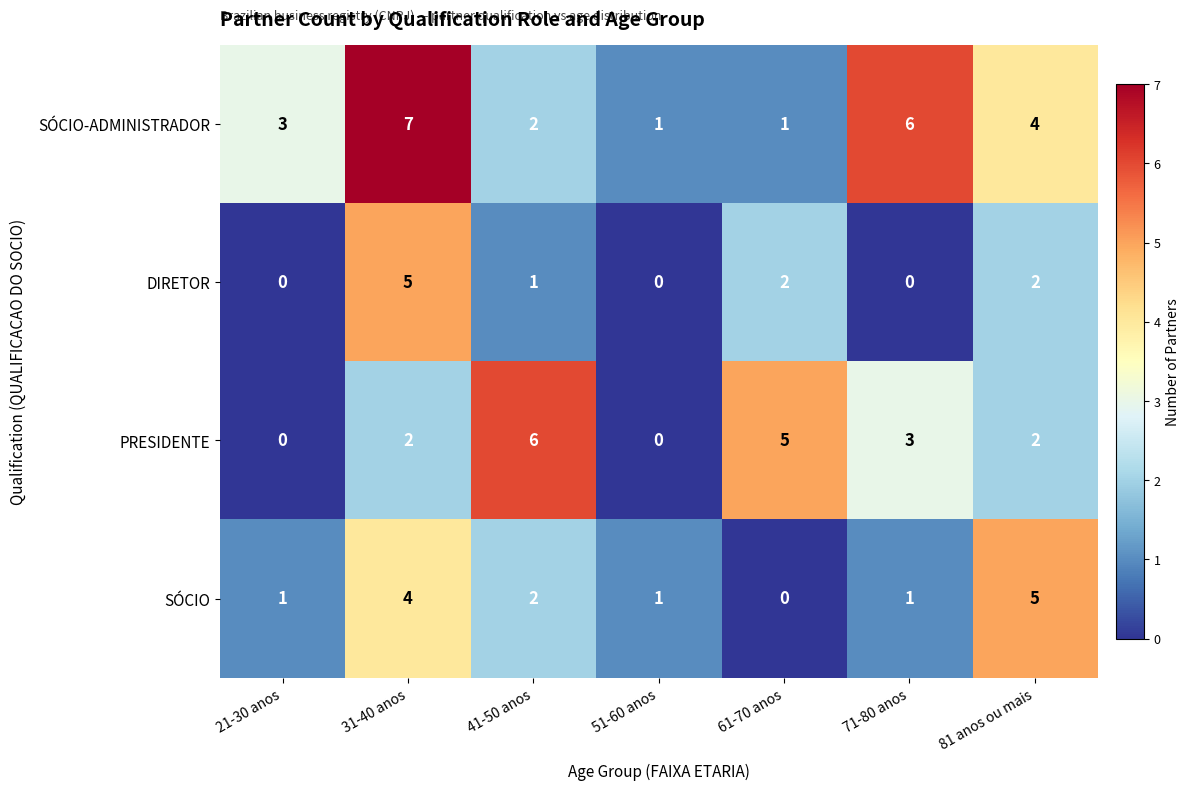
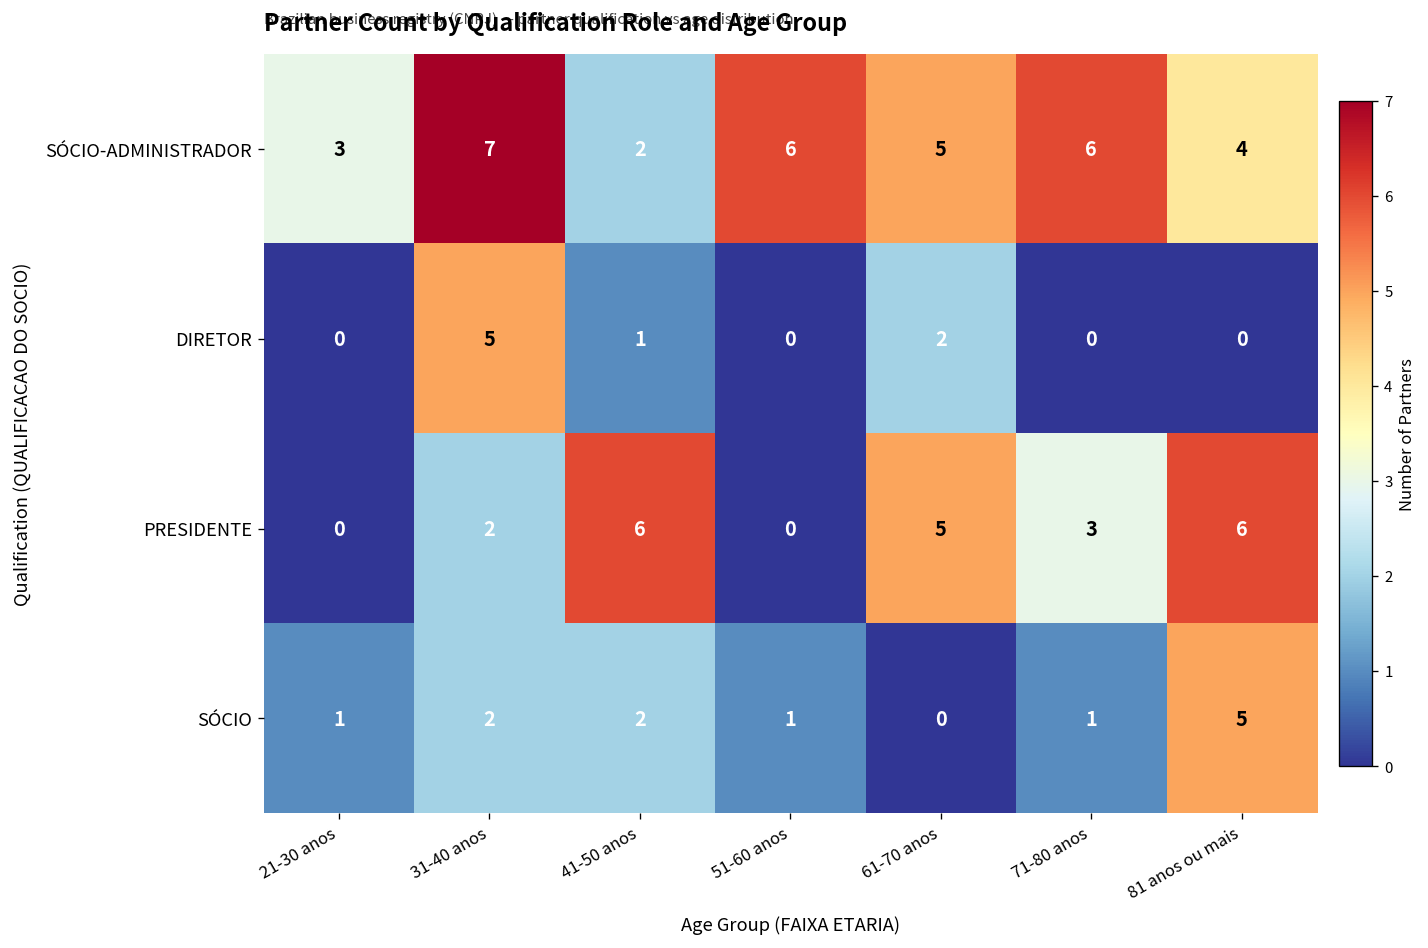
SÓCIO-ADMINISTRADOR, 51-60 anos: 1 -> 6
SÓCIO-ADMINISTRADOR, 61-70 anos: 1 -> 5
DIRETOR, 81 anos ou mais: 2 -> 0
PRESIDENTE, 81 anos ou mais: 2 -> 6
SÓCIO, 31-40 anos: 4 -> 2
